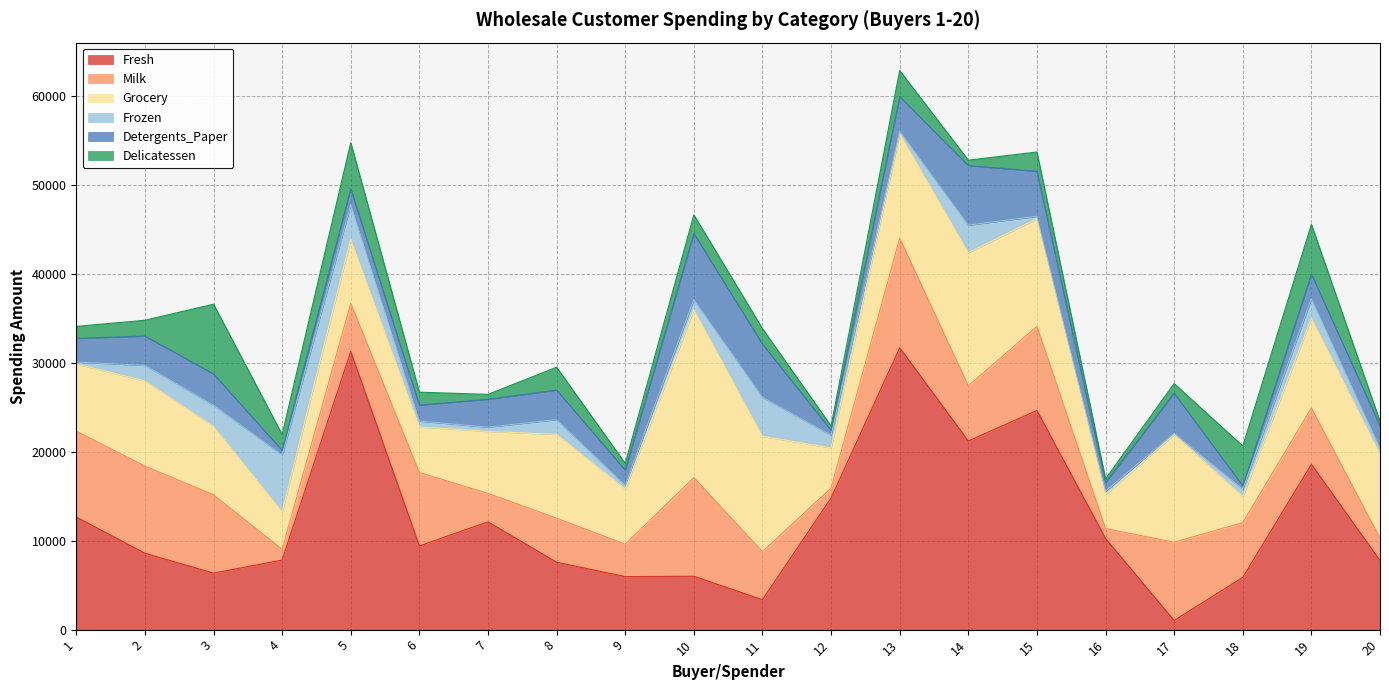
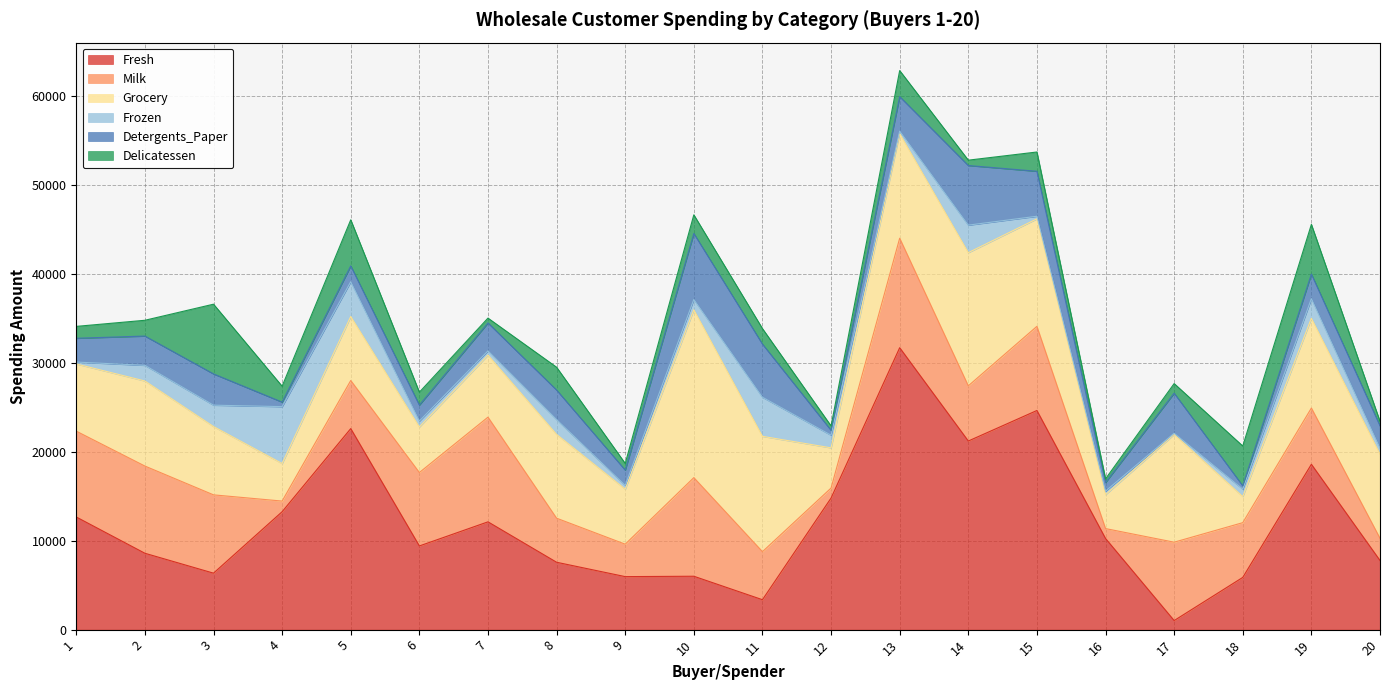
Fresh, 4: 8000 -> 13000
Fresh, 5: 31000 -> 23000
Milk, 7: 3000 -> 12000
